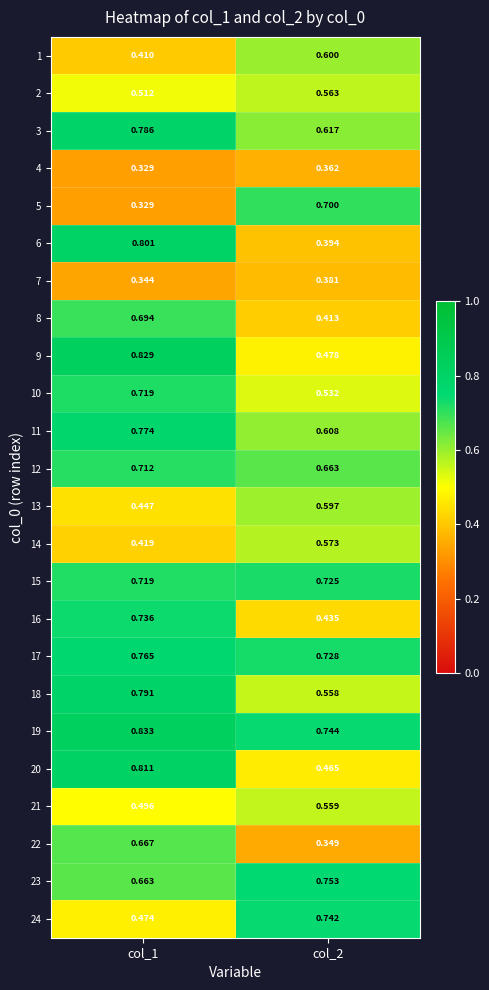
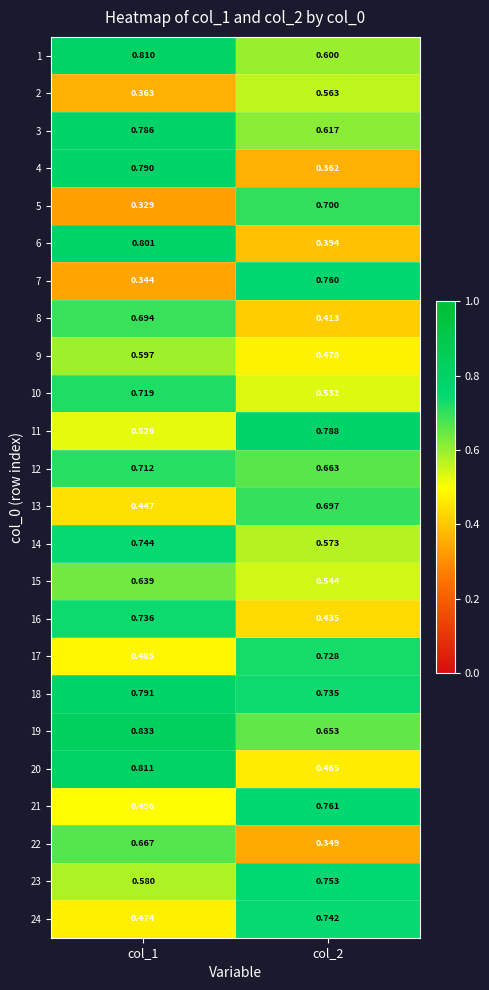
1, col_1: 0.410 -> 0.810
2, col_1: 0.512 -> 0.363
4, col_1: 0.329 -> 0.790
7, col_2: 0.381 -> 0.760
9, col_1: 0.829 -> 0.597
11, col_1: 0.774 -> 0.526
11, col_2: 0.608 -> 0.788
13, col_2: 0.597 -> 0.697
14, col_1: 0.419 -> 0.744
15, col_1: 0.719 -> 0.639
15, col_2: 0.725 -> 0.544
17, col_1: 0.765 -> 0.485
18, col_2: 0.558 -> 0.735
19, col_2: 0.744 -> 0.653
21, col_2: 0.559 -> 0.761
23, col_1: 0.663 -> 0.580
